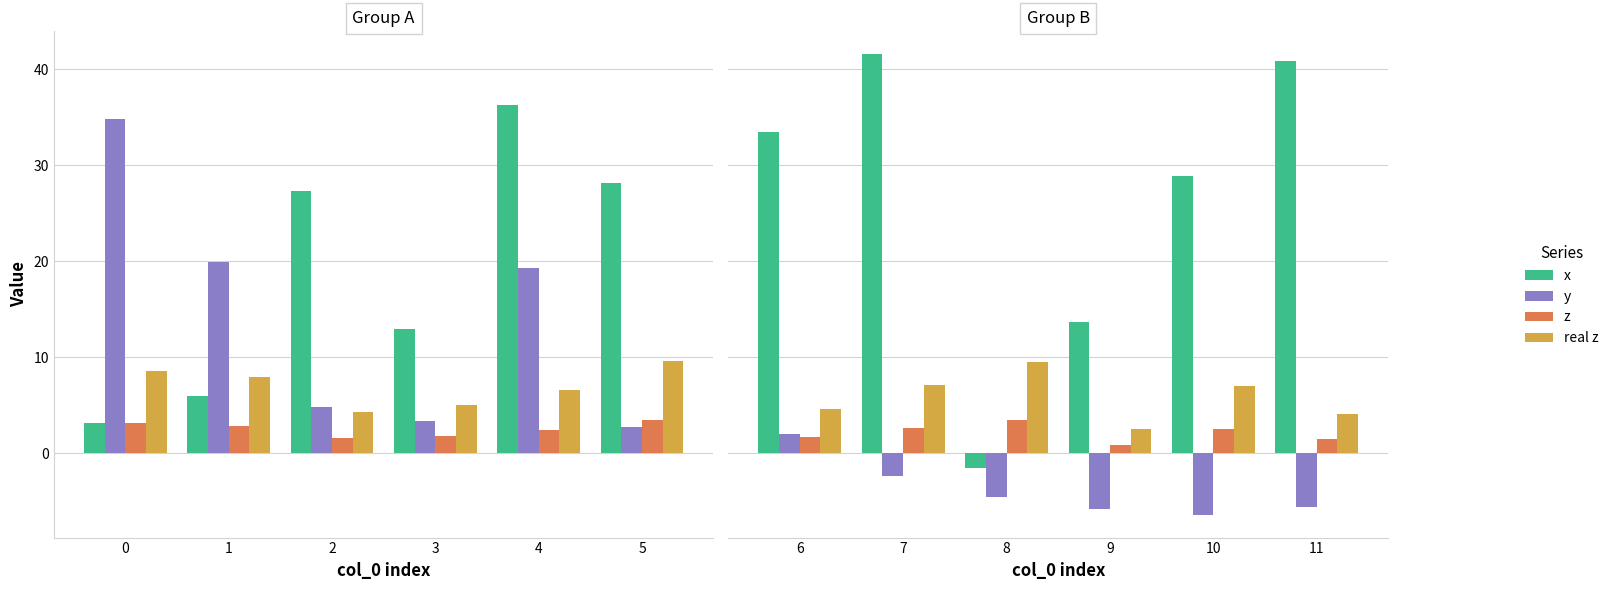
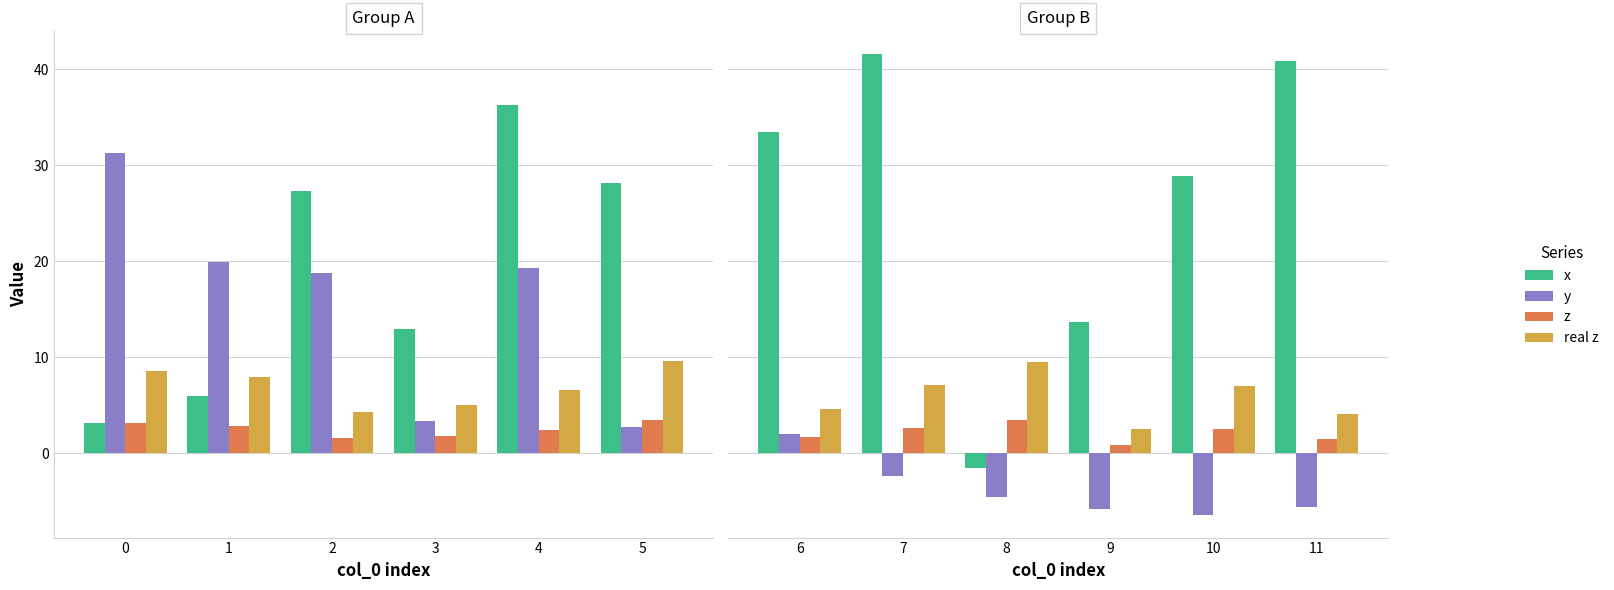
Group A, y, 0: 35 -> 31
Group A, y, 2: 5 -> 19
